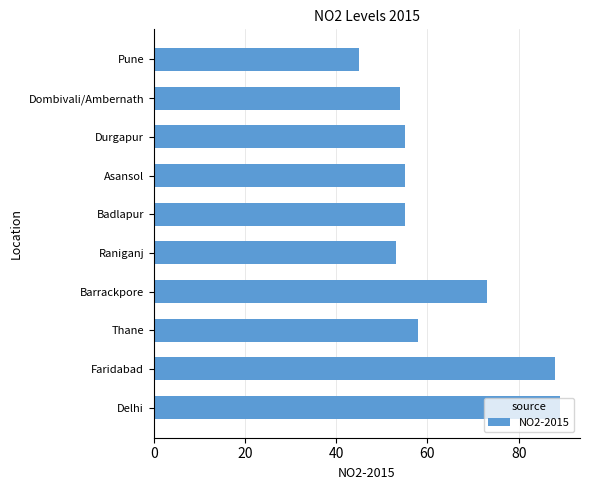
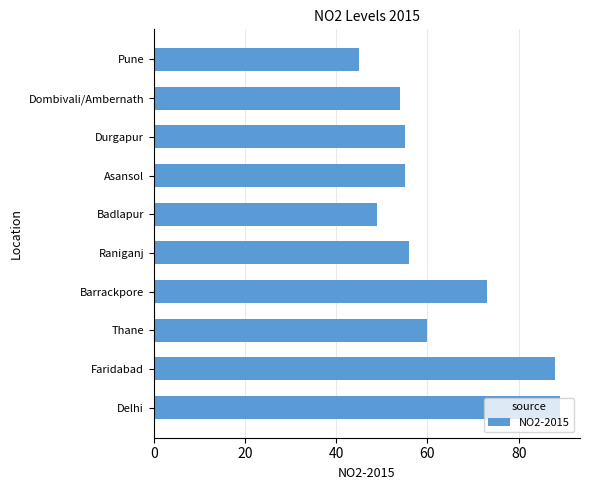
Badlapur: 55 -> 49
Raniganj: 53 -> 56
Thane: 58 -> 60
